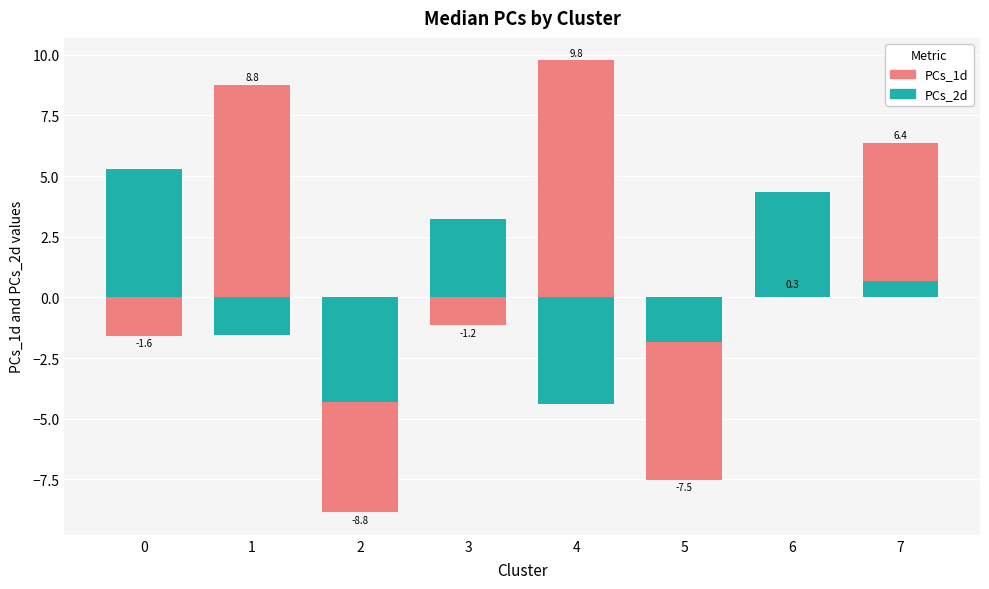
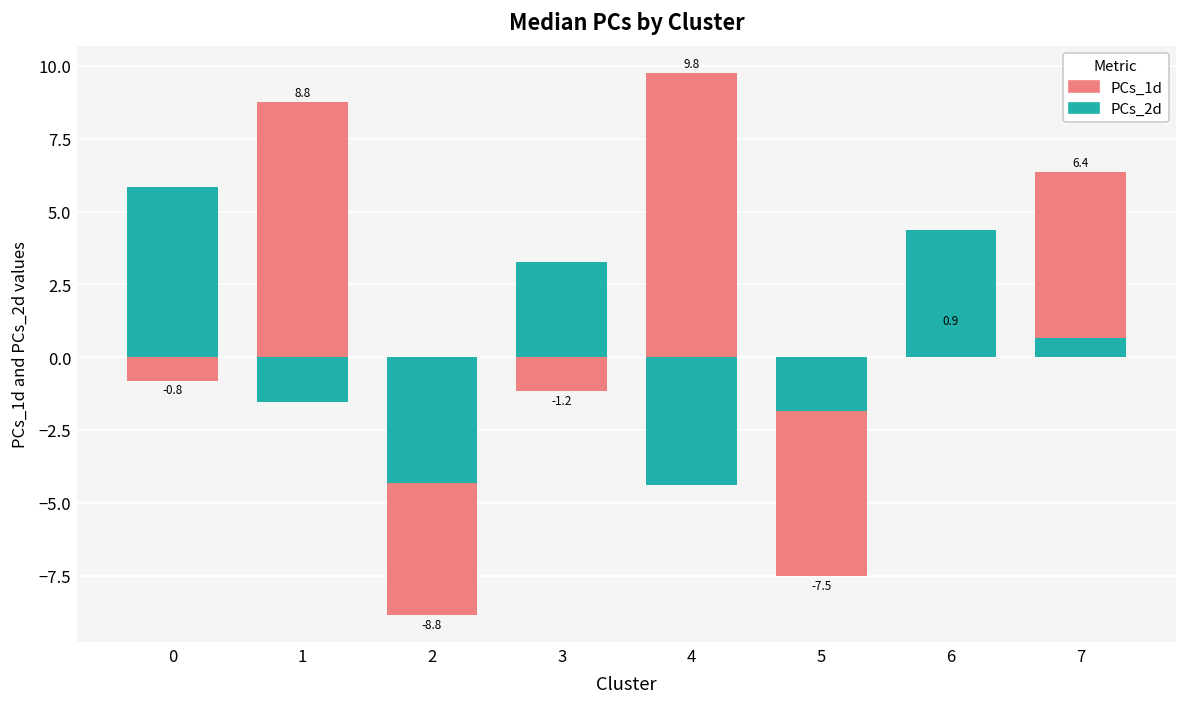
PCs_1d, 0: -1.6 -> -0.8
PCs_2d, 0: 5.3 -> 5.8
PCs_1d, 6: 0.3 -> 0.9
